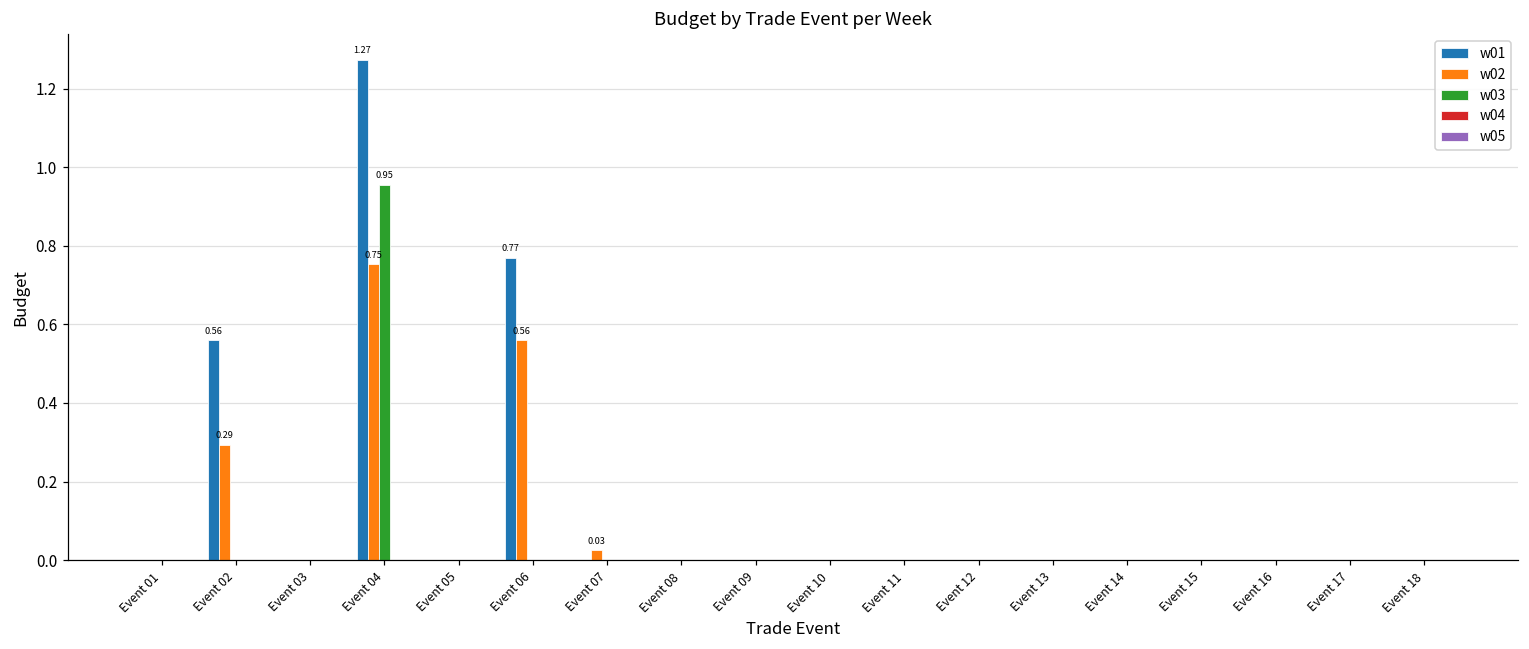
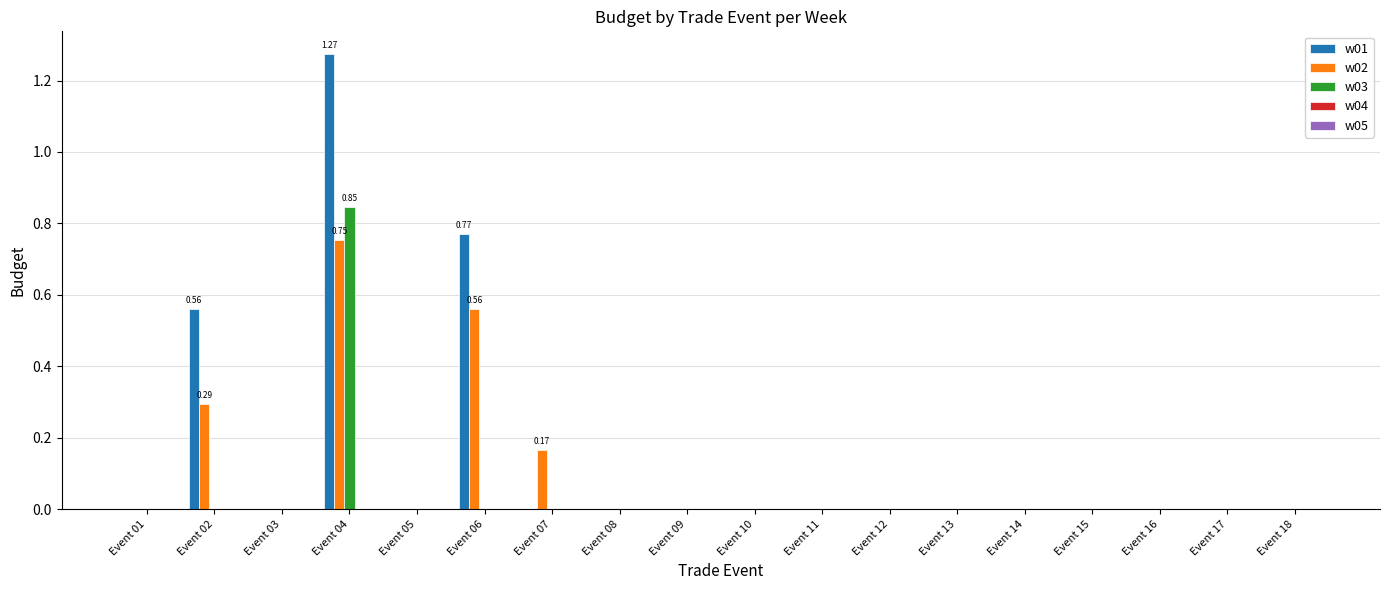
w03, Event 04: 0.95 -> 0.85
w02, Event 07: 0.03 -> 0.17
